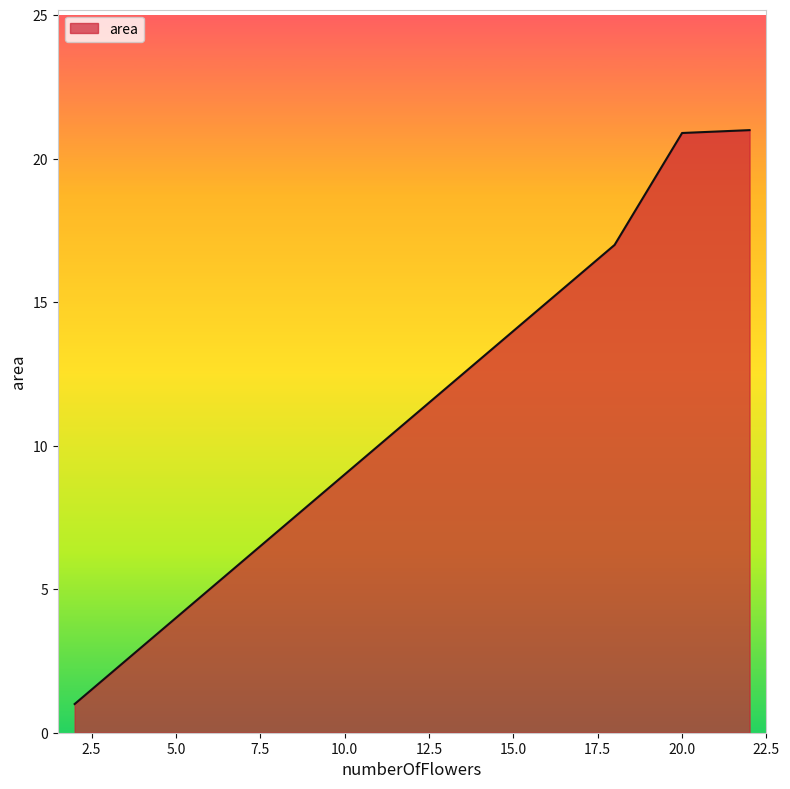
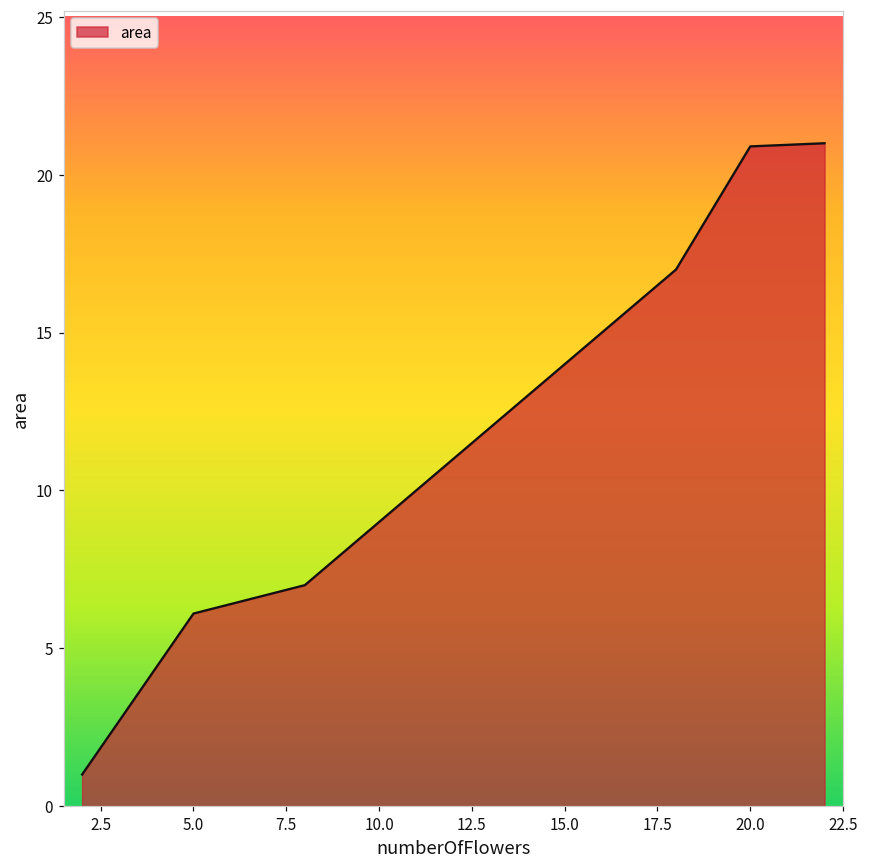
5.0: 4.0 -> 6.1
